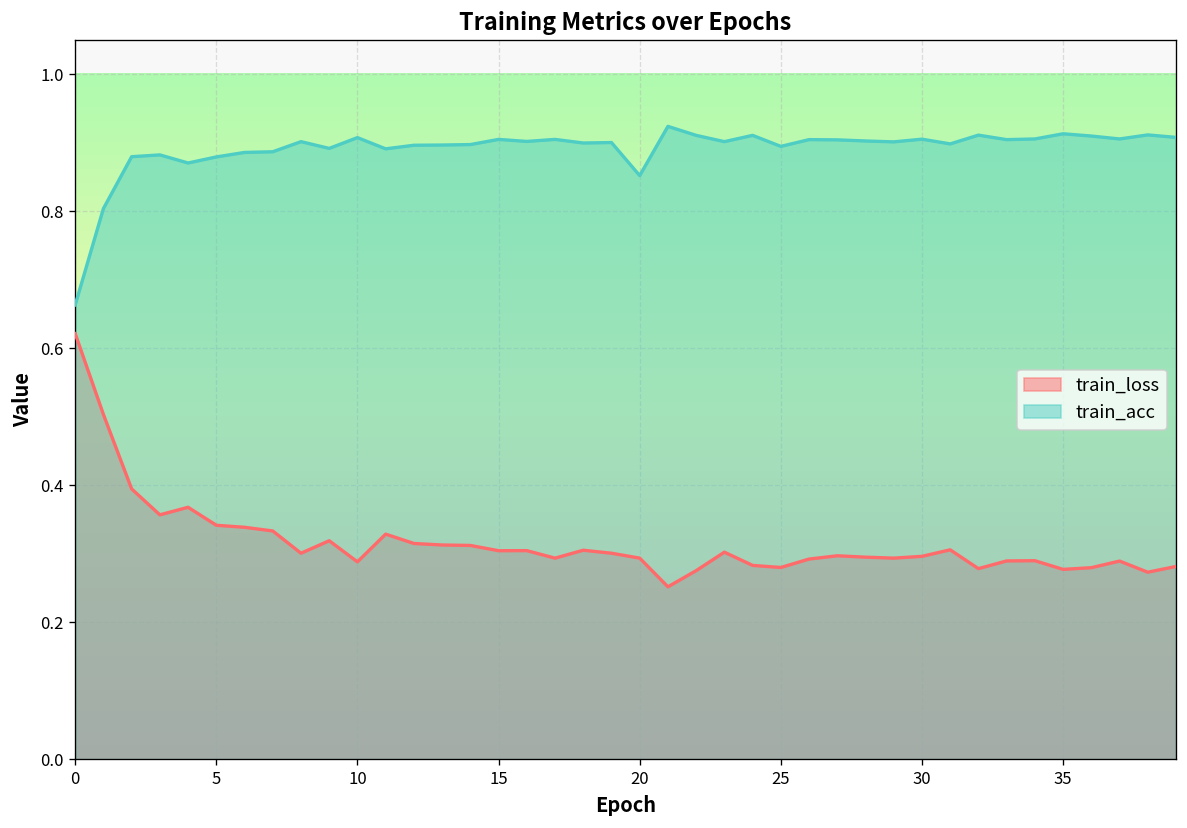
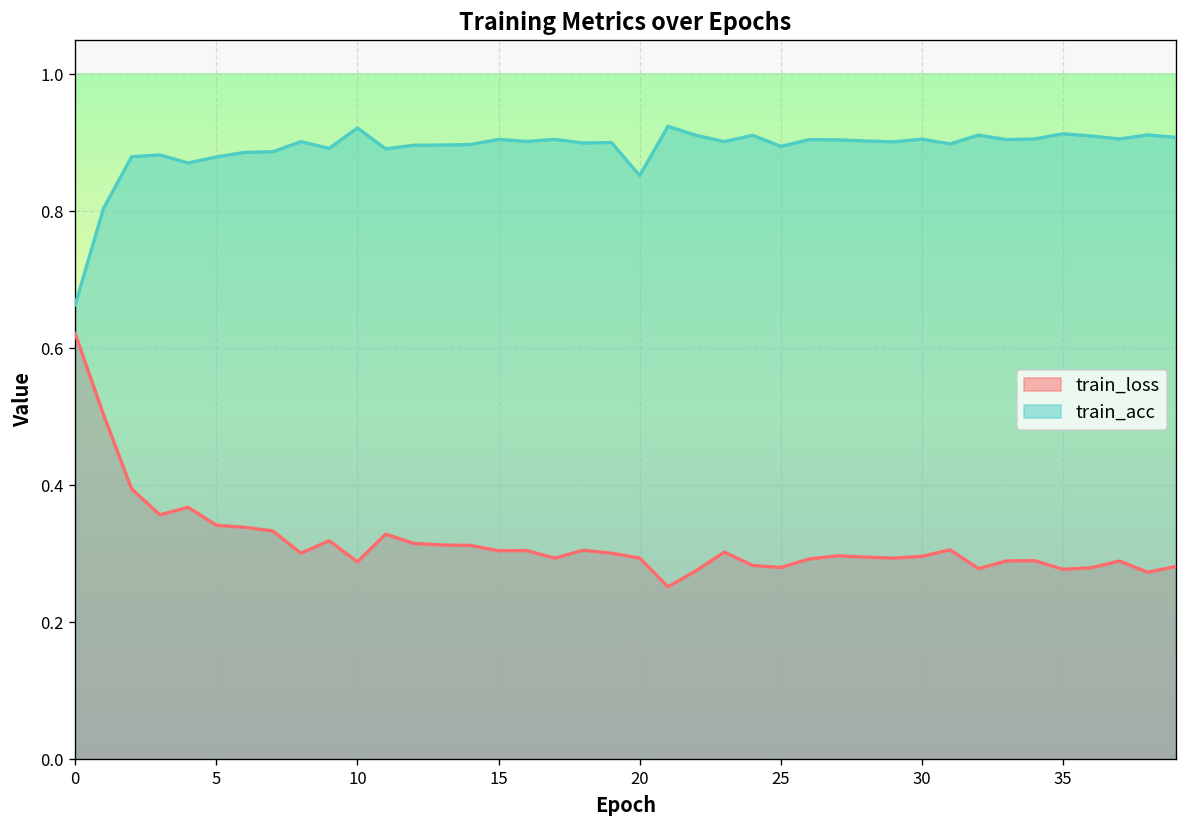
train_acc, 10: 0.91 -> 0.92
